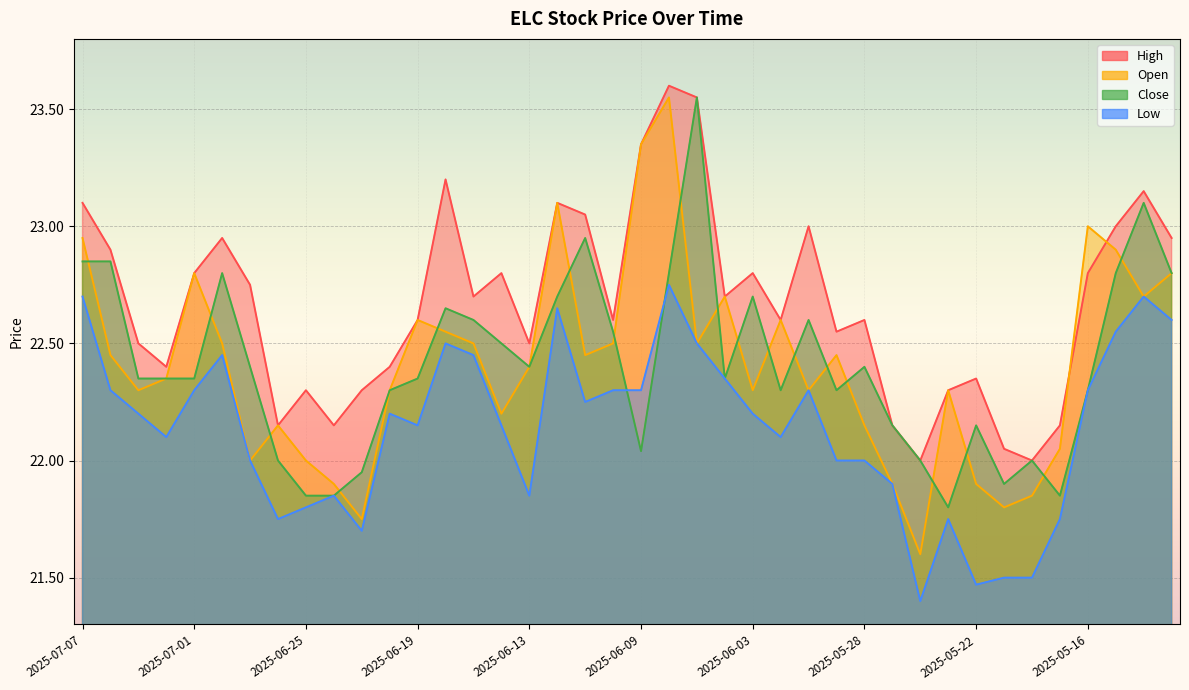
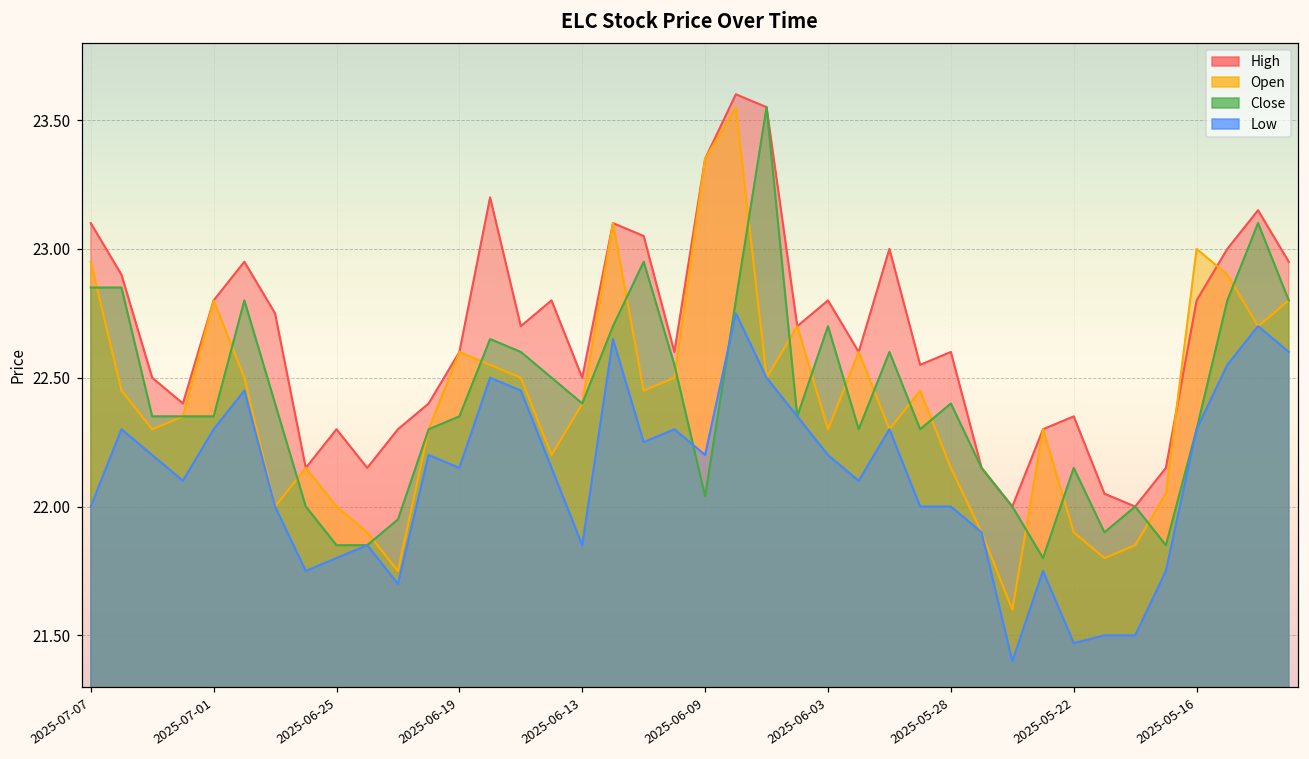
Low, 2025-07-07: 22.7 -> 22.0
Low, 2025-06-09: 22.3 -> 22.2
